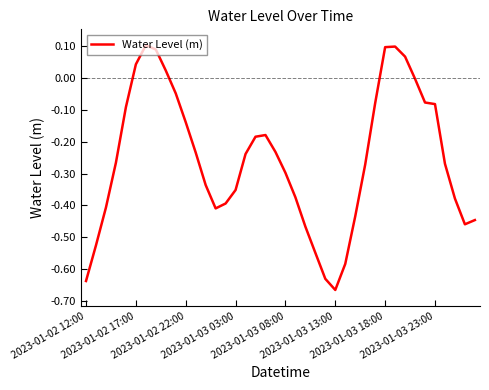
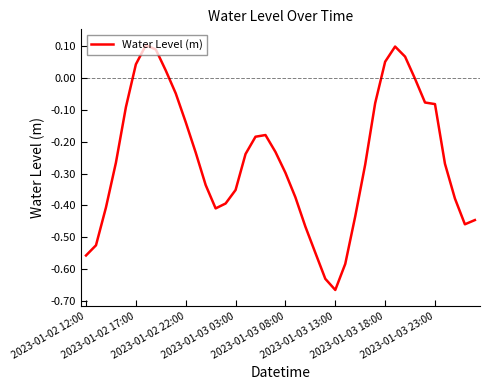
2023-01-02 12:00: -0.64 -> -0.56
2023-01-03 18:00: 0.10 -> 0.05
